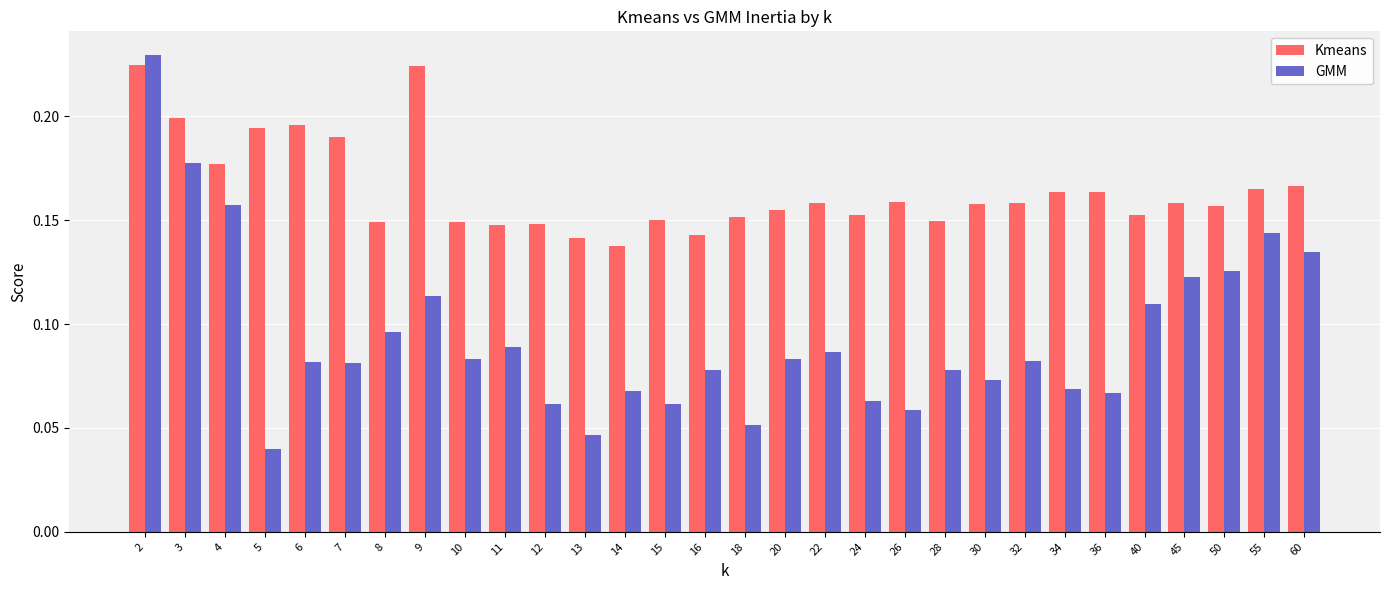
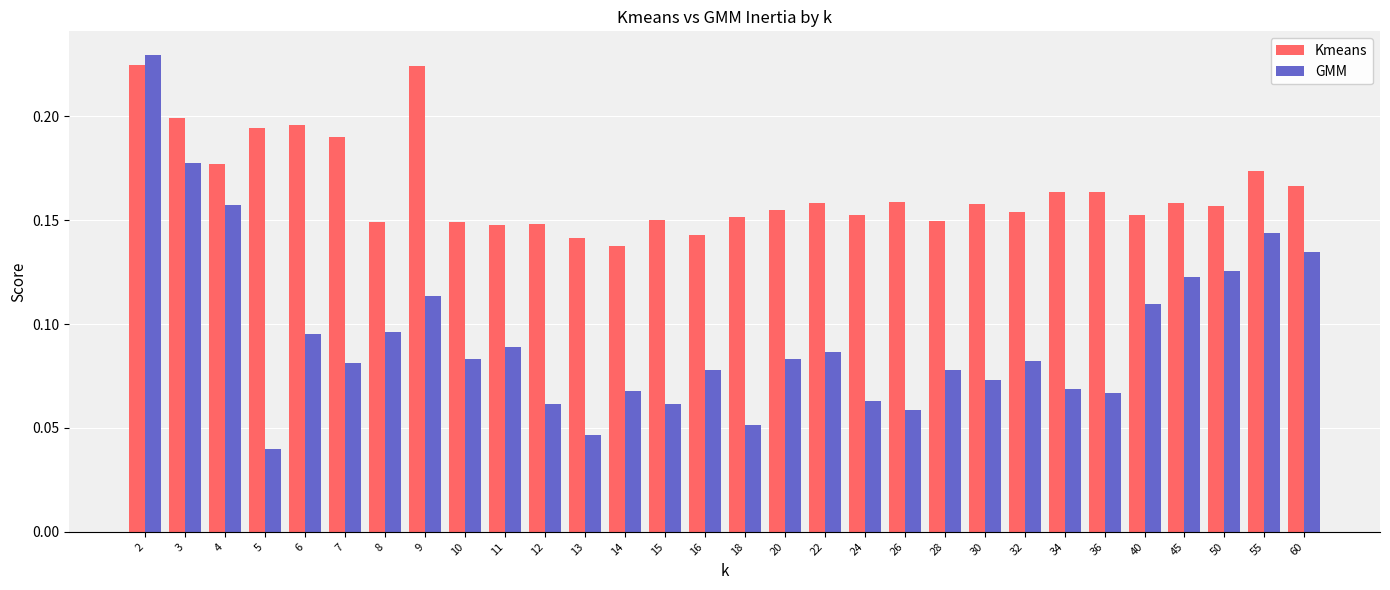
GMM, 6: 0.082 -> 0.095
Kmeans, 32: 0.158 -> 0.154
Kmeans, 55: 0.165 -> 0.174
